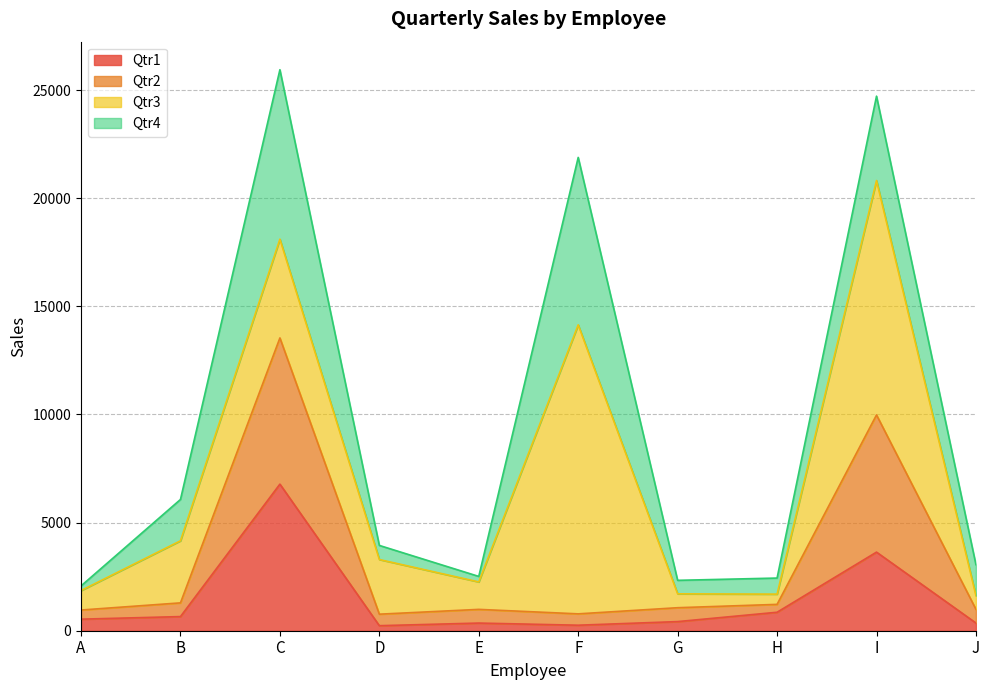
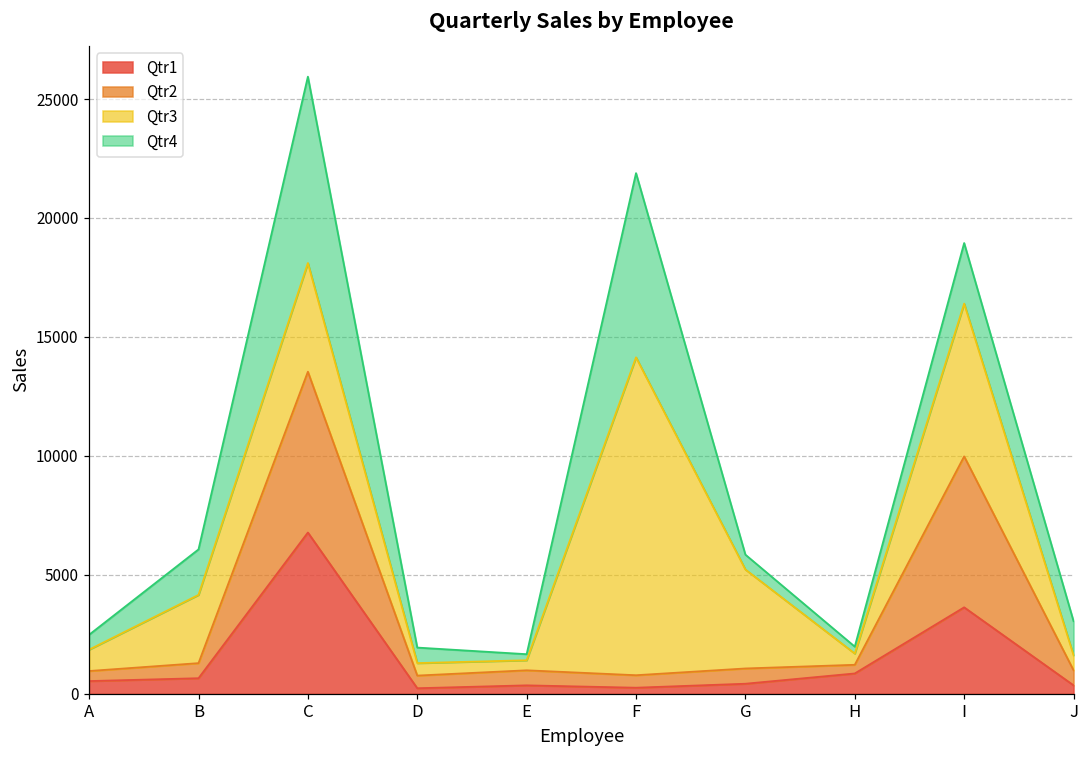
Qtr4, A: 200 -> 600
Qtr3, D: 2500 -> 500
Qtr3, E: 1300 -> 400
Qtr3, G: 600 -> 4200
Qtr4, H: 700 -> 300
Qtr3, I: 10800 -> 6400
Qtr4, I: 3900 -> 2500
